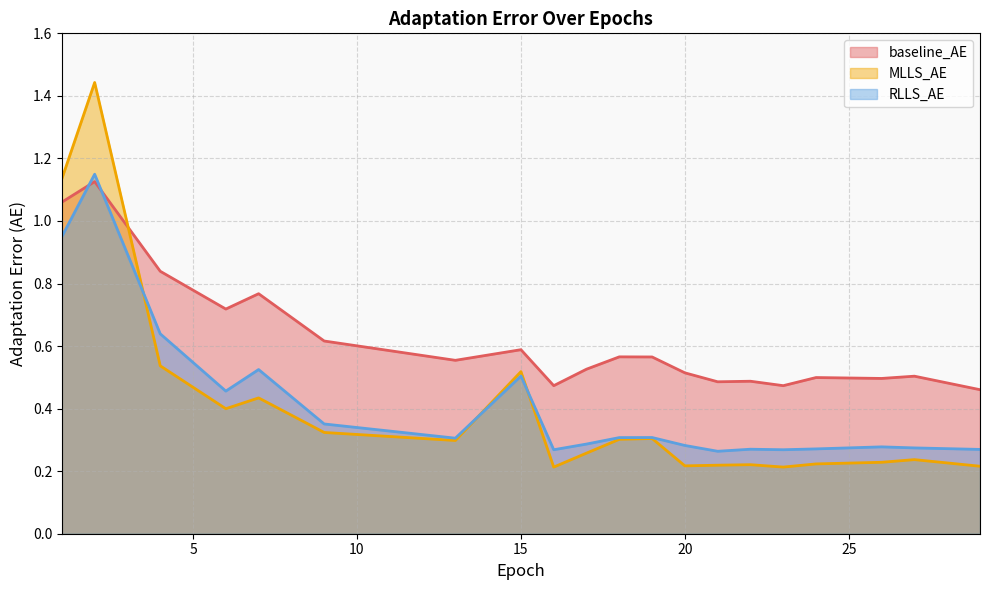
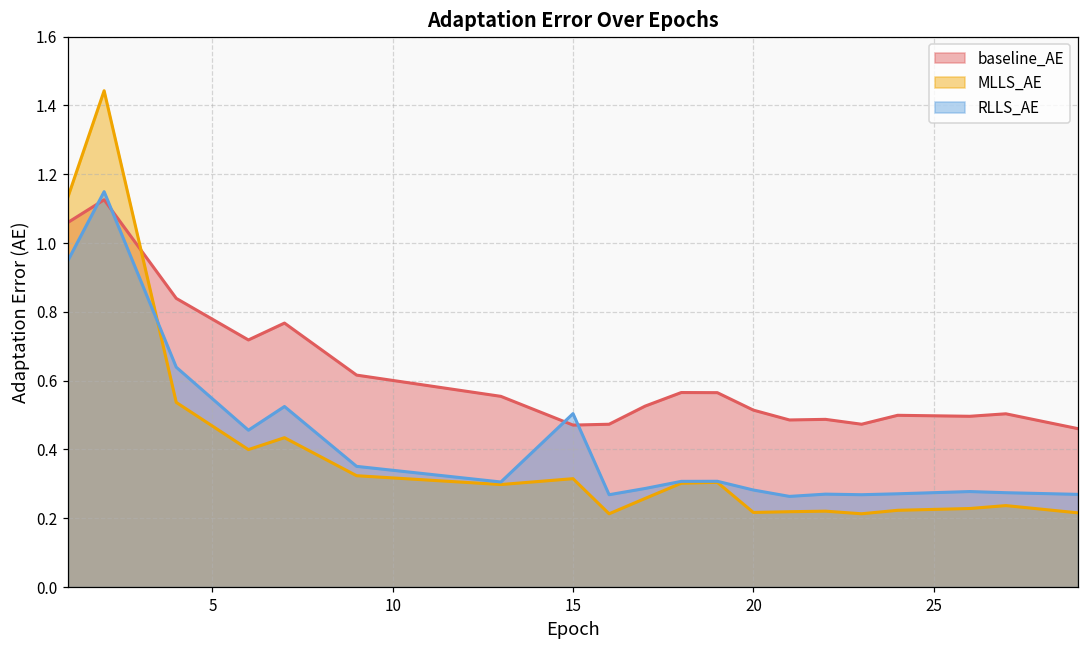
baseline_AE, 15: 0.59 -> 0.47
MLLS_AE, 15: 0.52 -> 0.32
